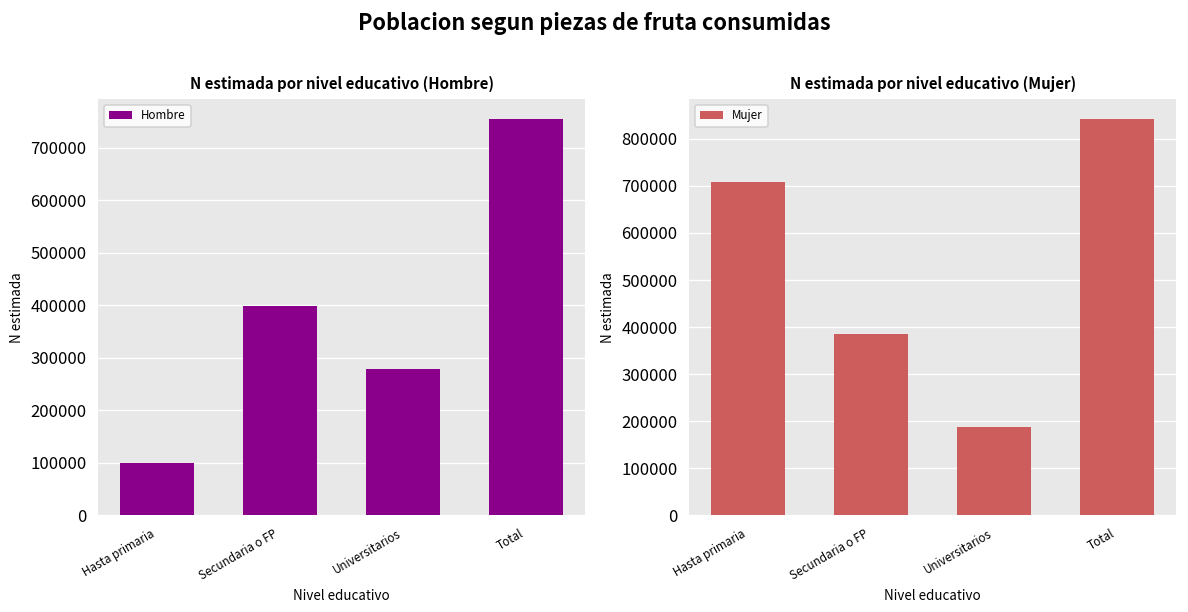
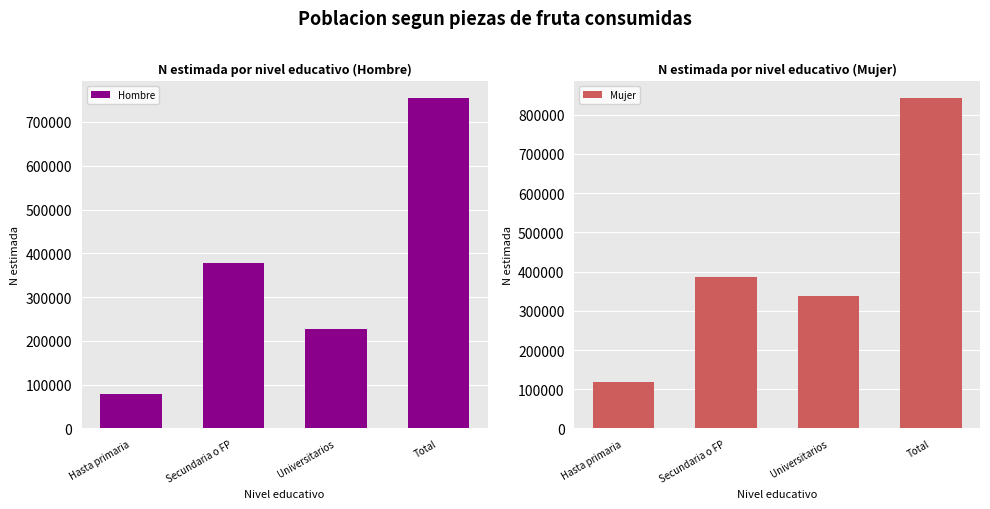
N estimada por nivel educativo (Hombre), Hasta primaria: 100000 -> 80000
N estimada por nivel educativo (Hombre), Secundaria o FP: 400000 -> 380000
N estimada por nivel educativo (Hombre), Universitarios: 280000 -> 230000
N estimada por nivel educativo (Mujer), Hasta primaria: 710000 -> 120000
N estimada por nivel educativo (Mujer), Universitarios: 190000 -> 340000
